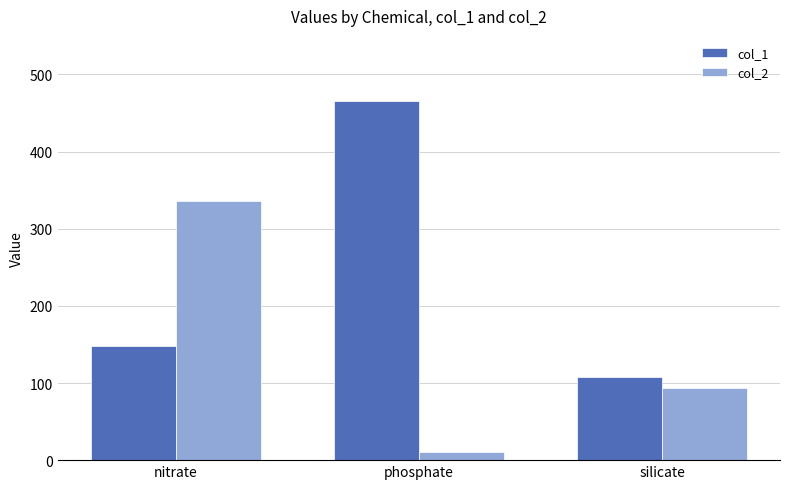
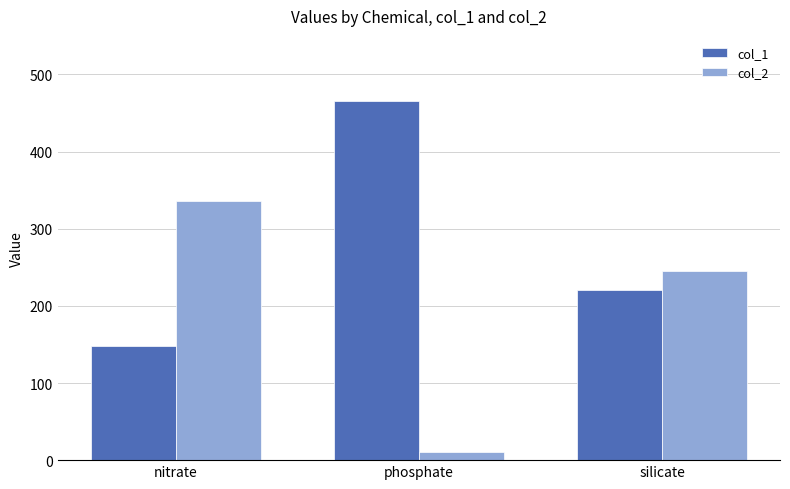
col_1, silicate: 110 -> 220
col_2, silicate: 90 -> 250
